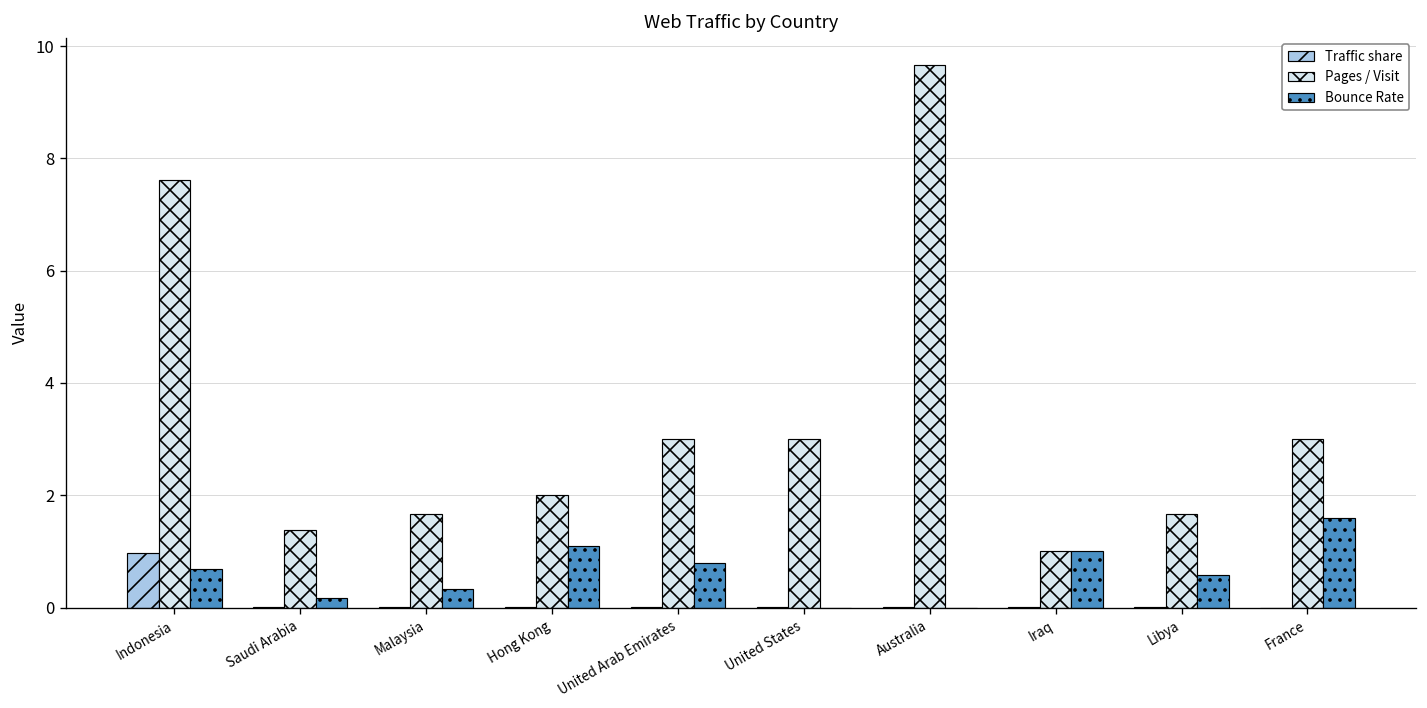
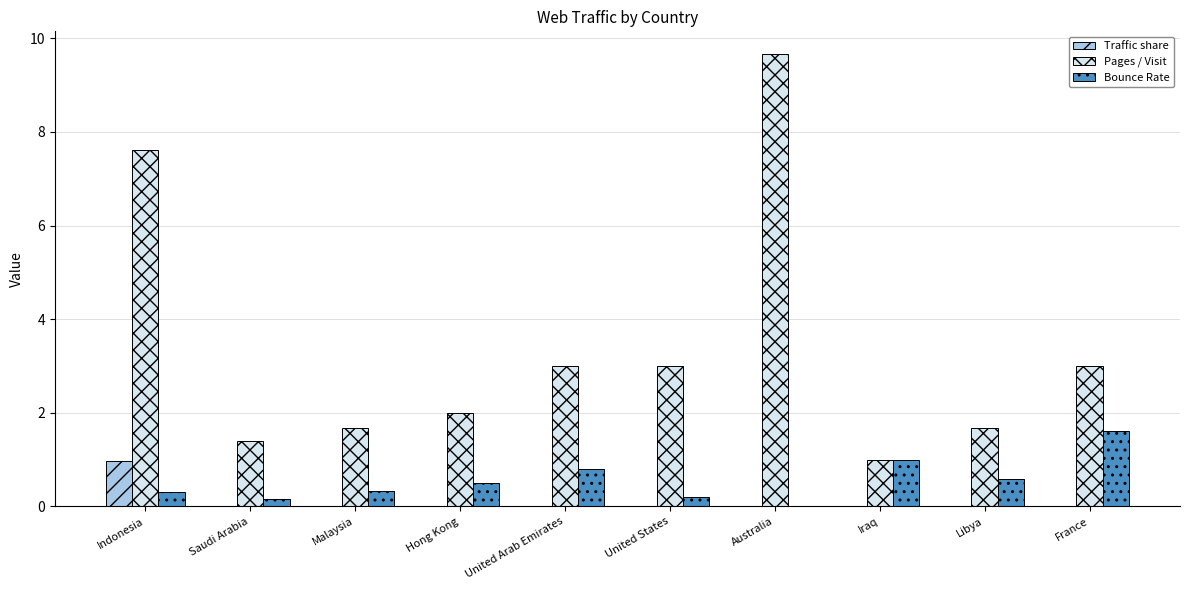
Bounce Rate, Indonesia: 0.7 -> 0.3
Bounce Rate, Hong Kong: 1.1 -> 0.5
Bounce Rate, United States: 0.0 -> 0.2
